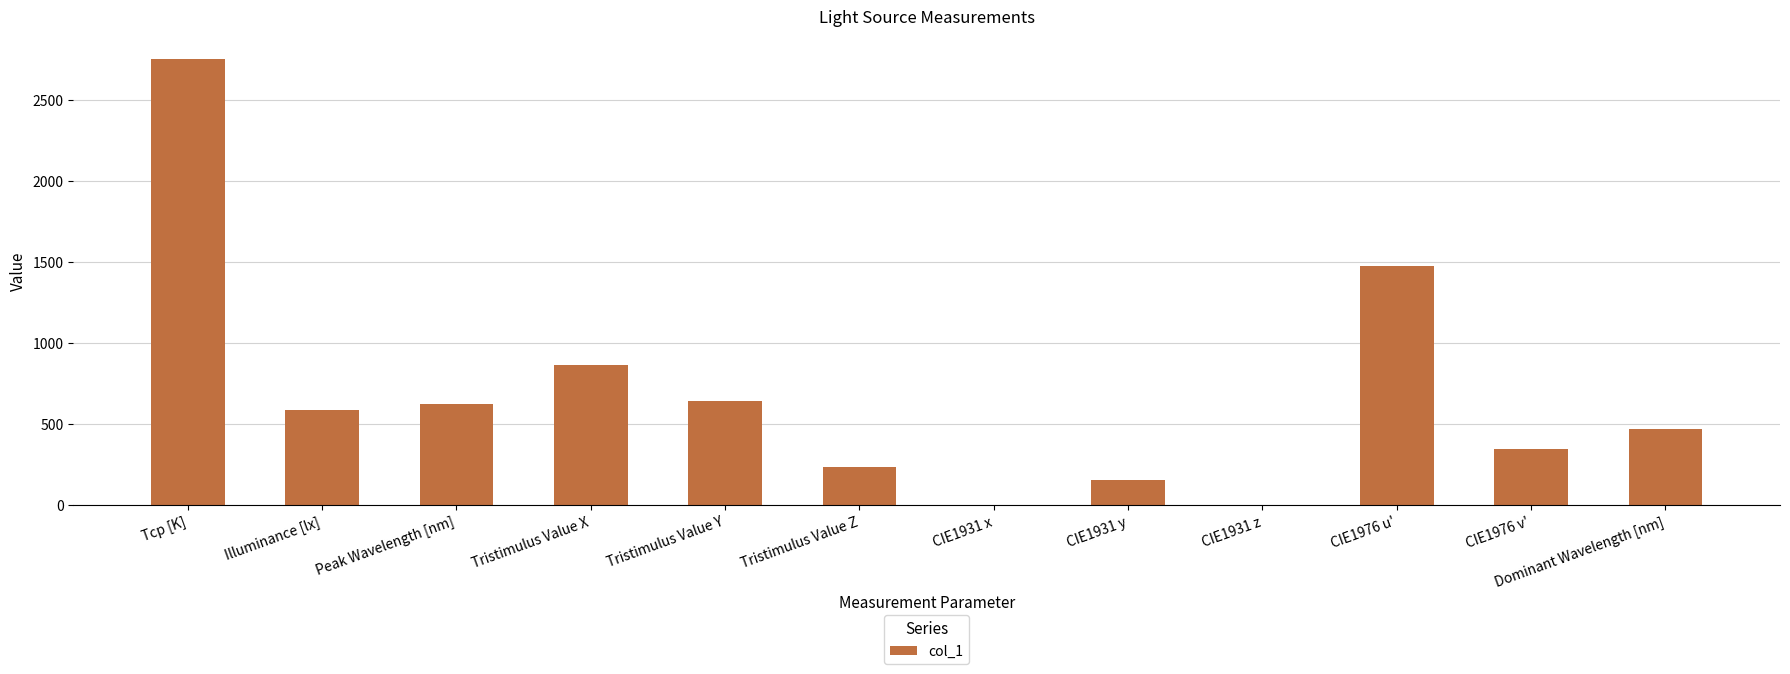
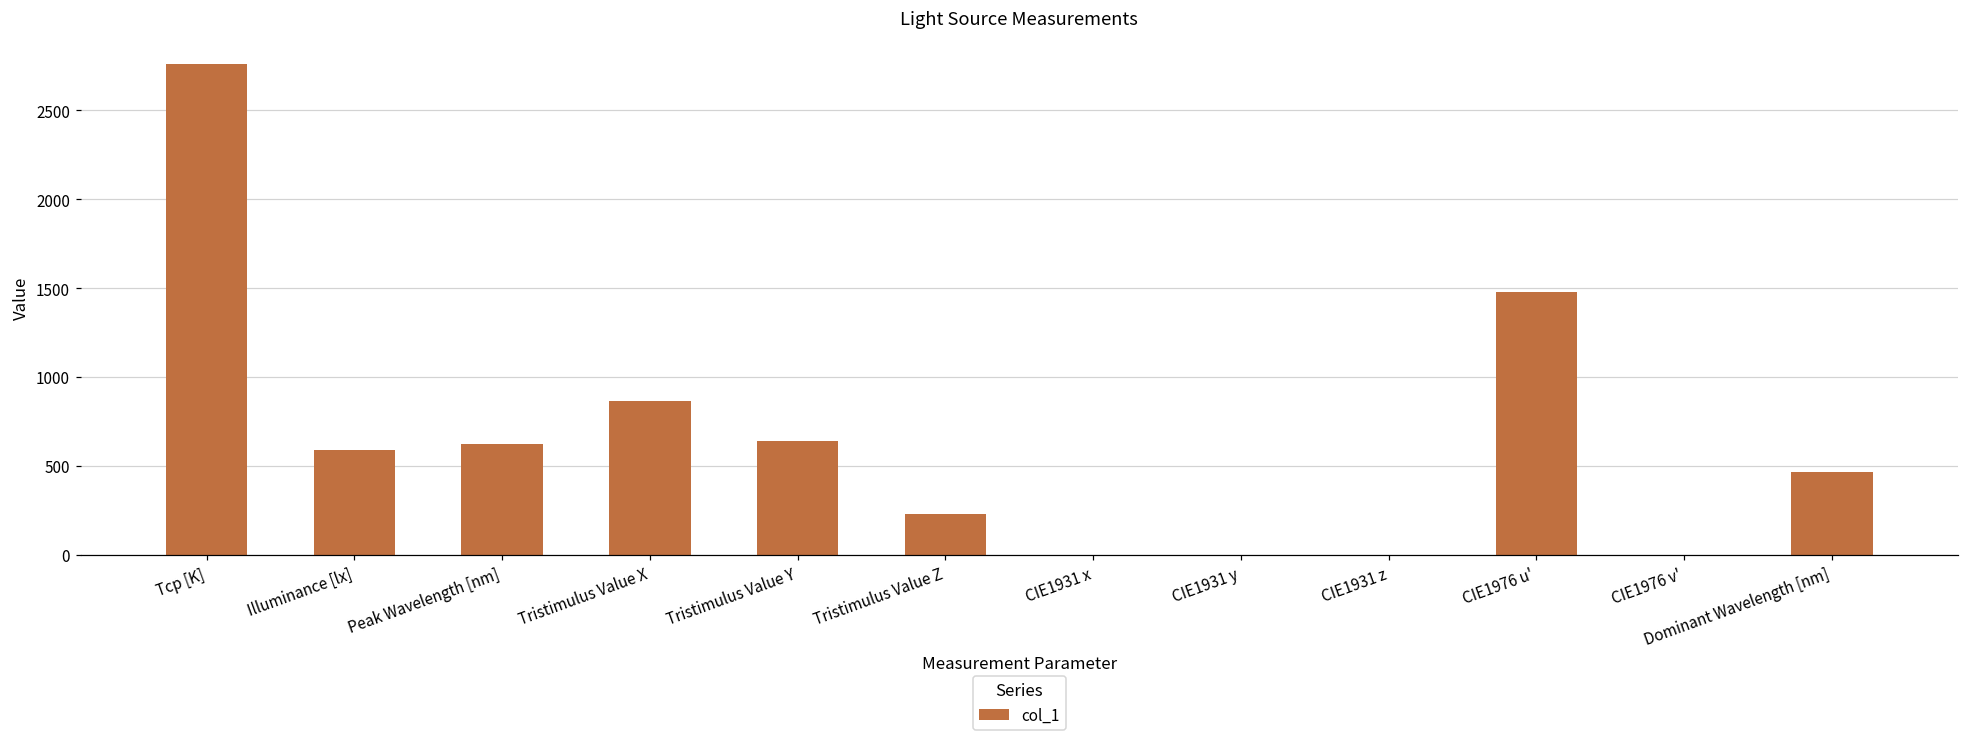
CIE1931 y: 160 -> 0
CIE1976 v': 340 -> 0
